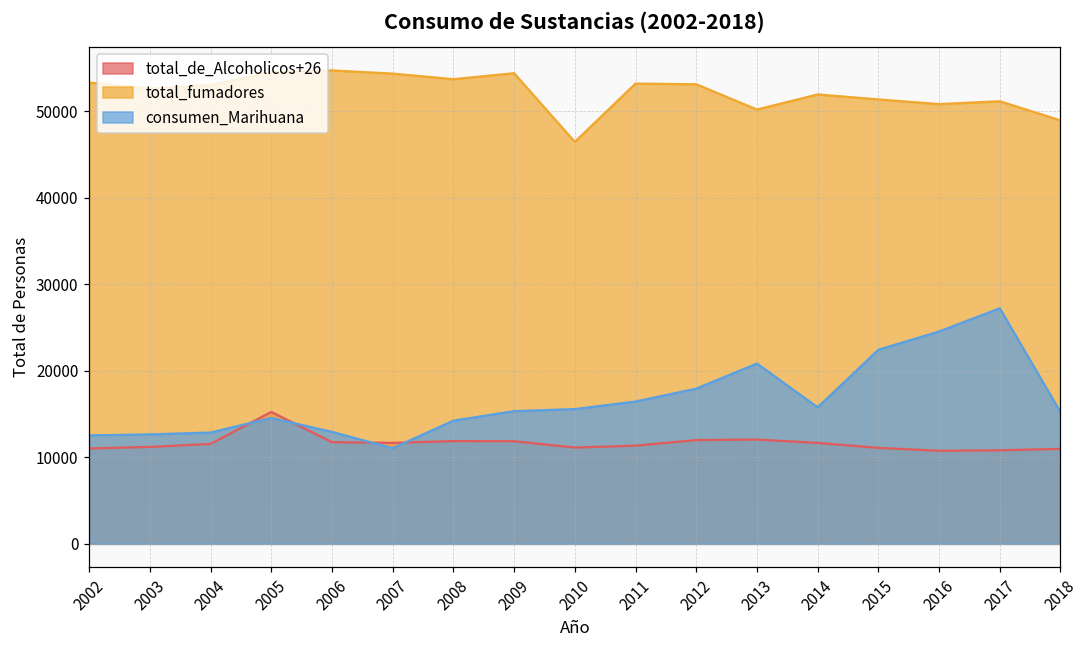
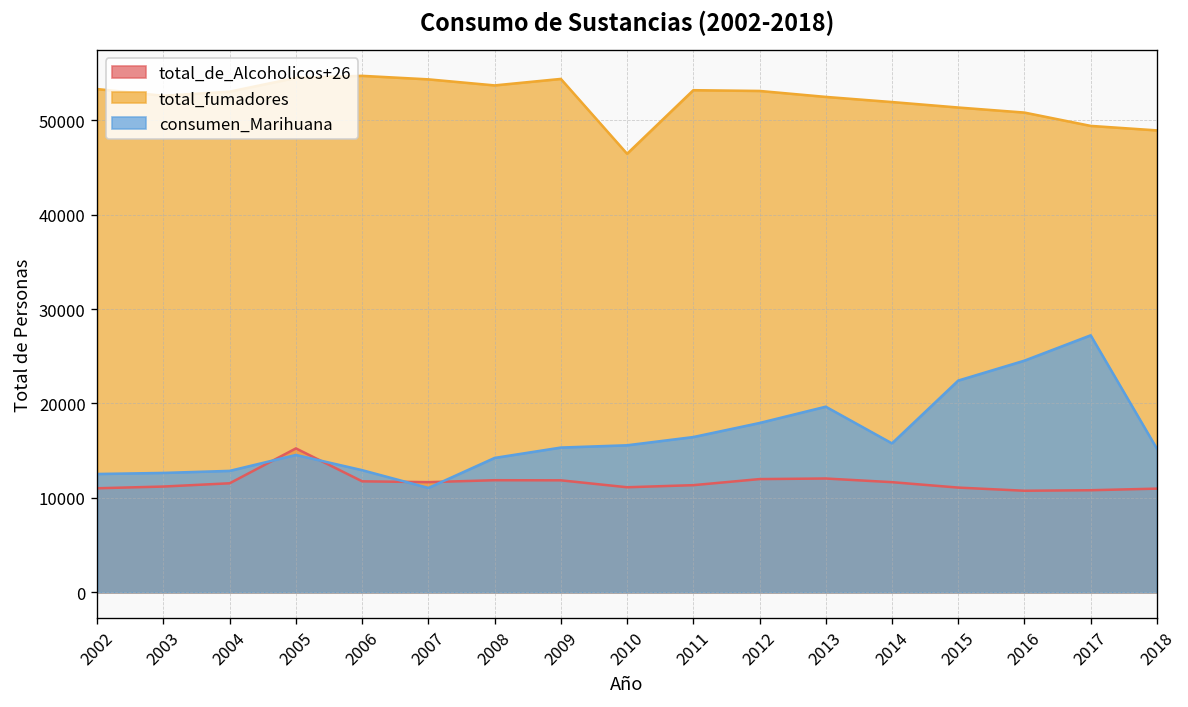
total_fumadores, 2013: 50000 -> 52000
consumen_Marihuana, 2013: 21000 -> 20000
total_fumadores, 2017: 51000 -> 49000
